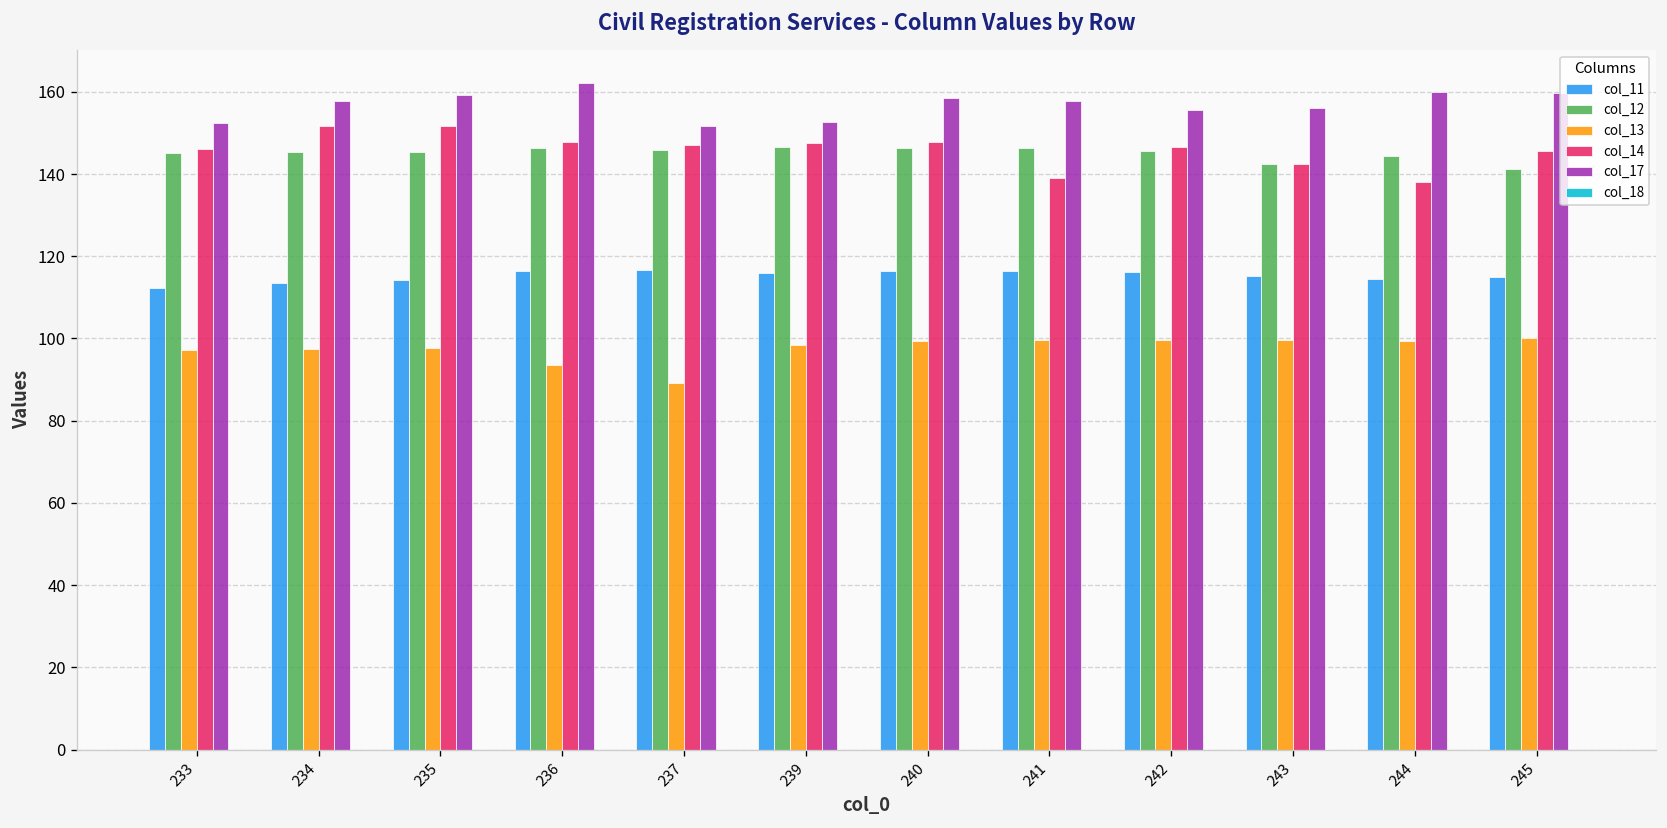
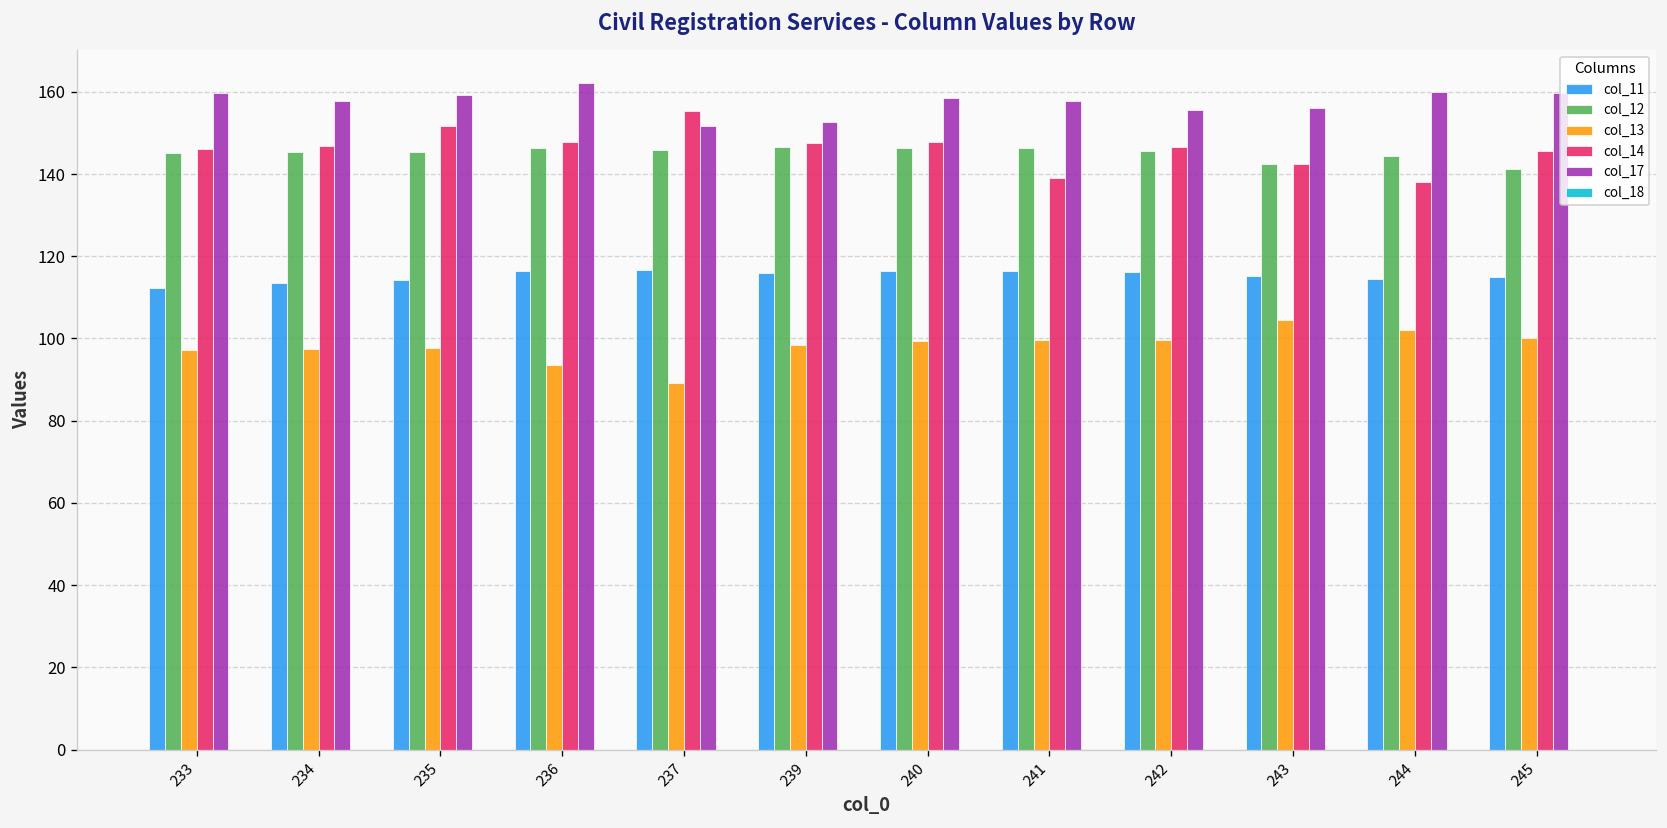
col_17, 233: 152 -> 160
col_14, 234: 152 -> 147
col_14, 237: 147 -> 155
col_13, 243: 100 -> 105
col_13, 244: 99 -> 102
